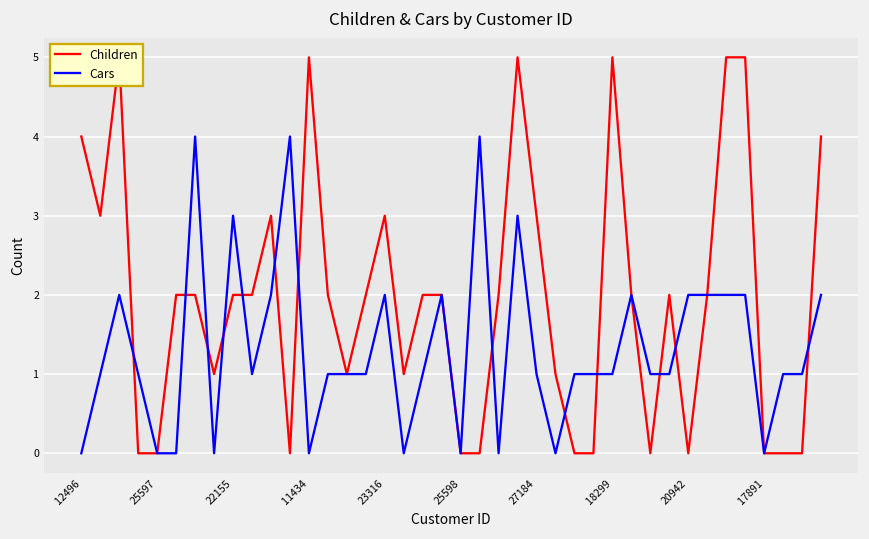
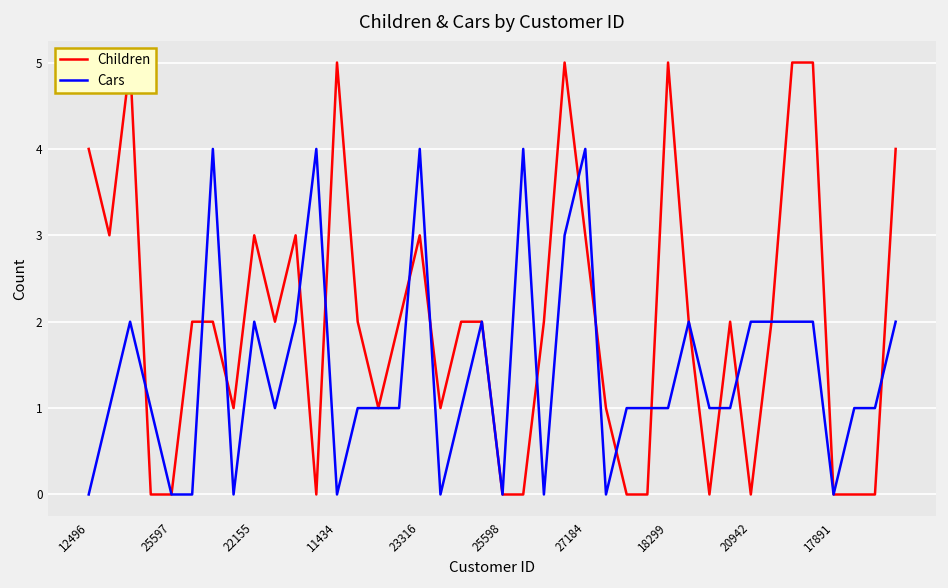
Children, 22155: 2 -> 3
Cars, 22155: 3 -> 2
Cars, 23316: 2 -> 4
Cars, 27184: 1 -> 4
